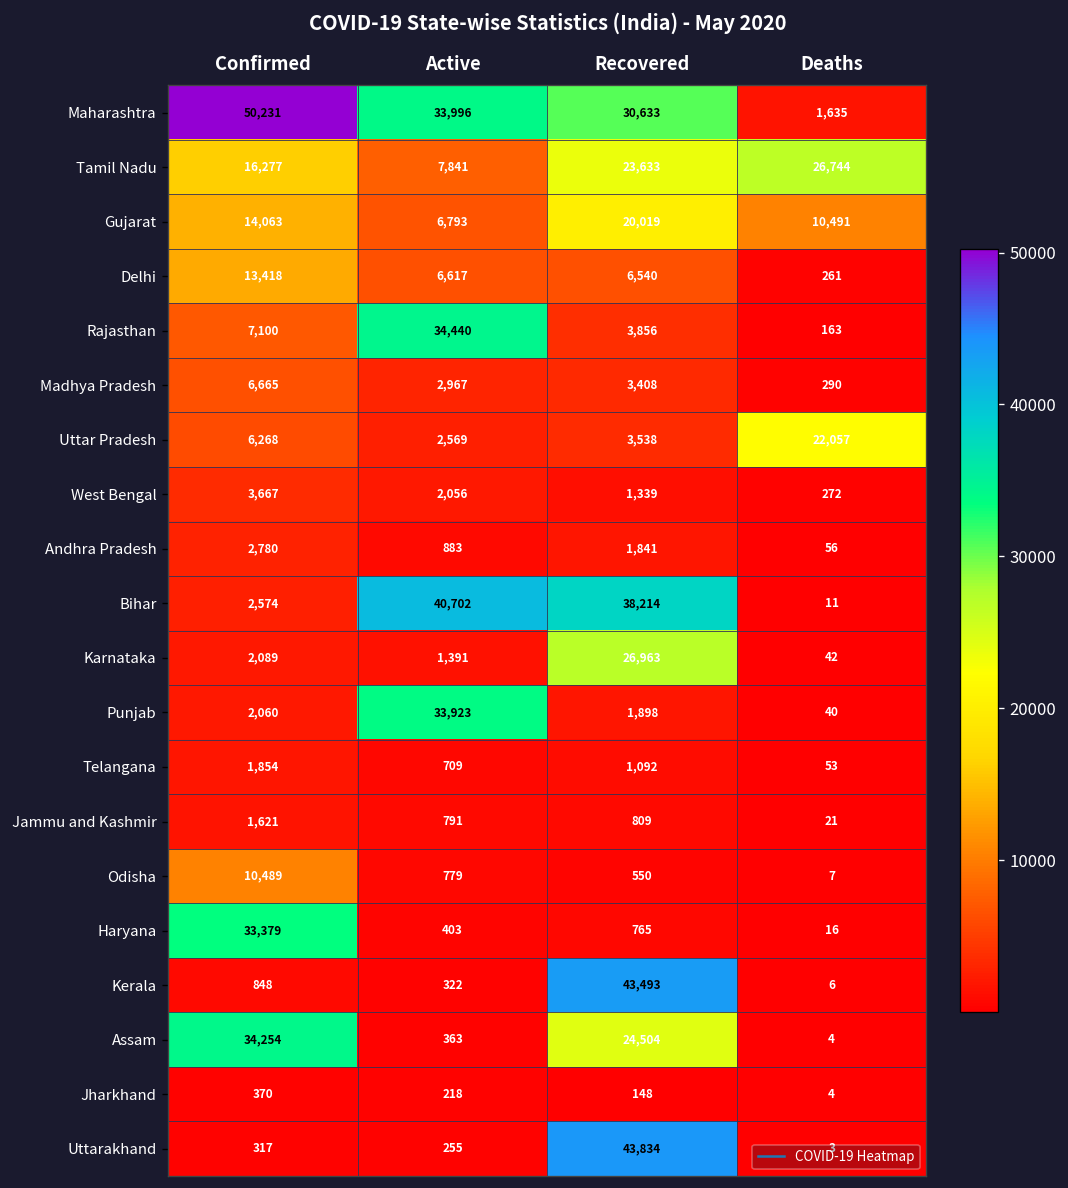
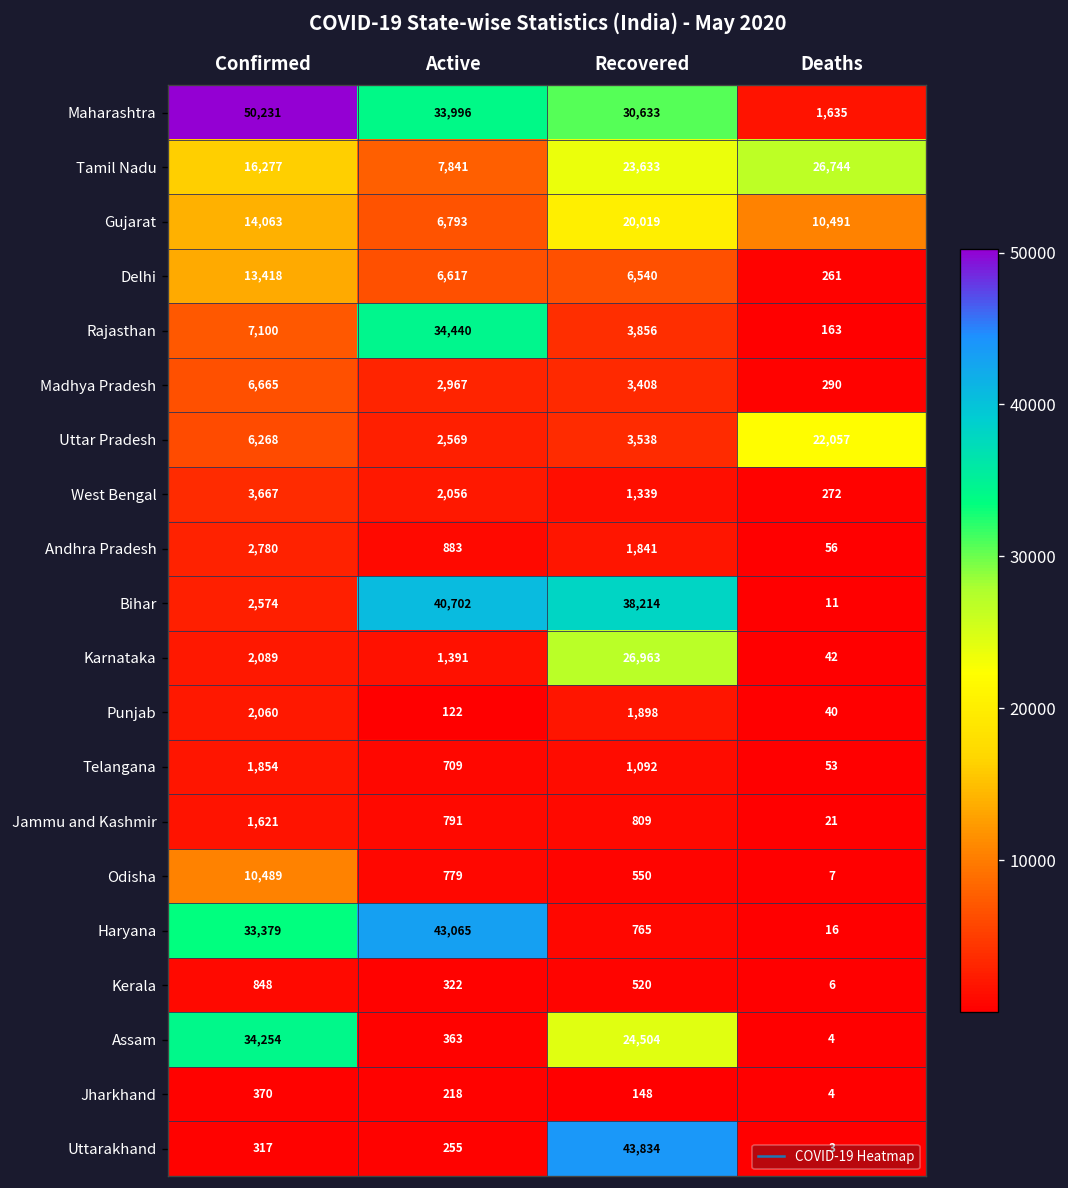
Punjab, Active: 33,923 -> 122
Haryana, Active: 403 -> 43,065
Kerala, Recovered: 43,493 -> 520
